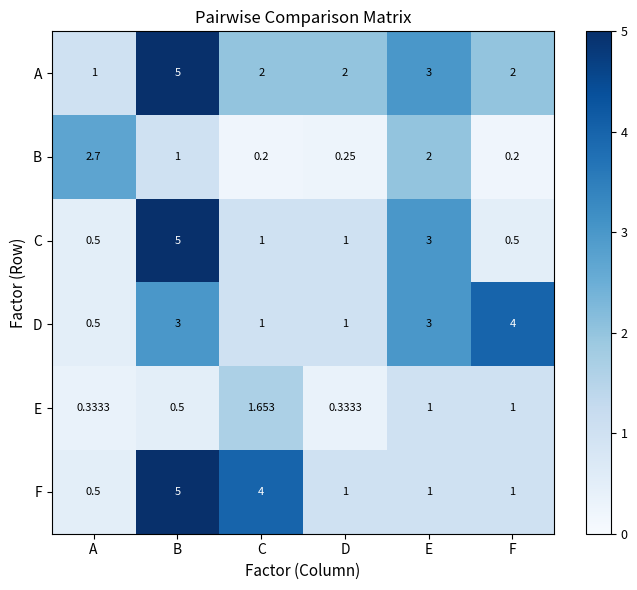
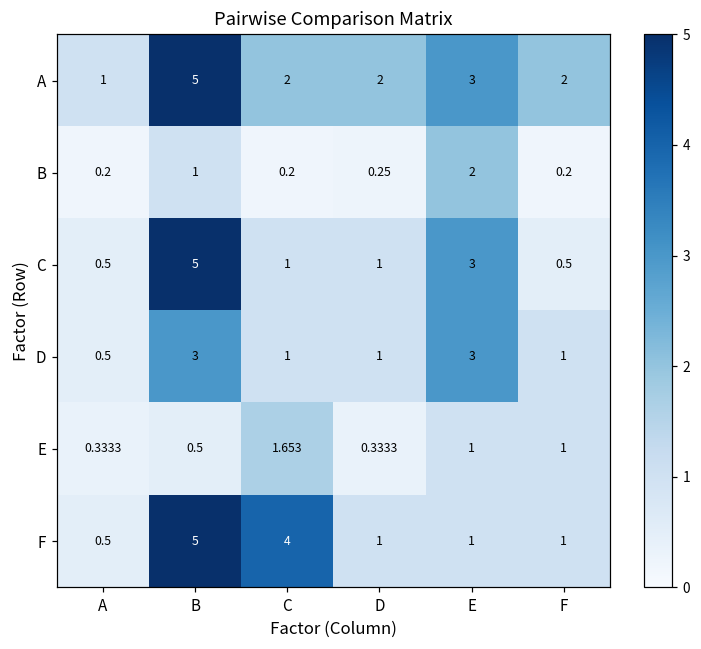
B, A: 2.7 -> 0.2
D, F: 4 -> 1
